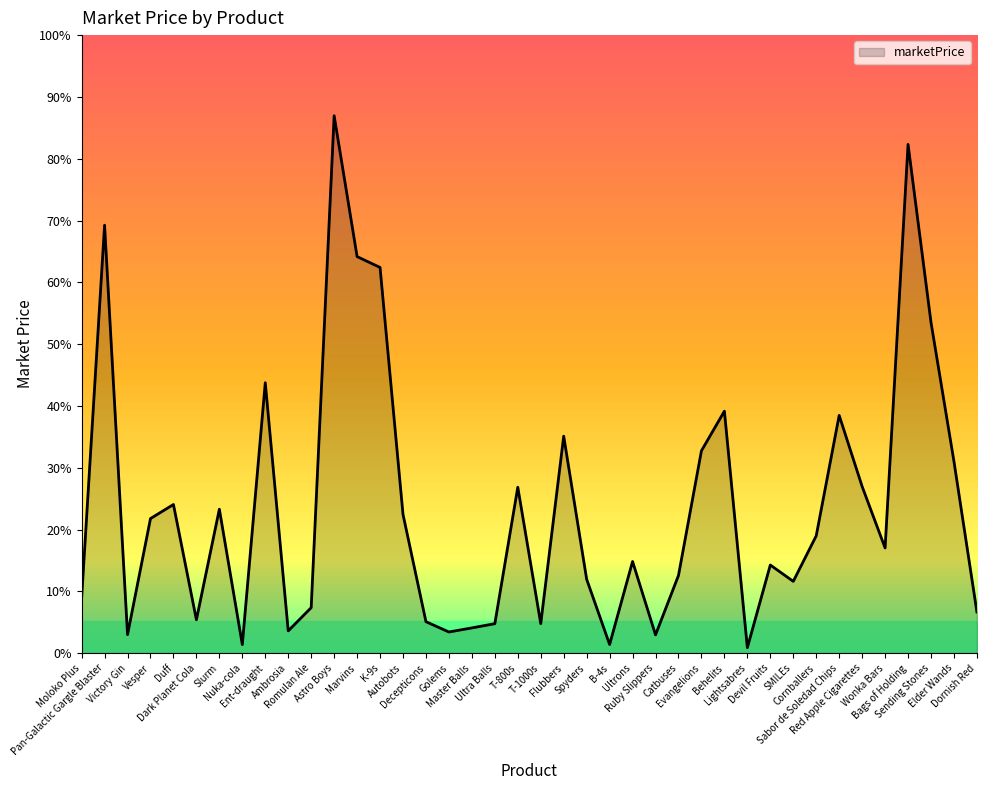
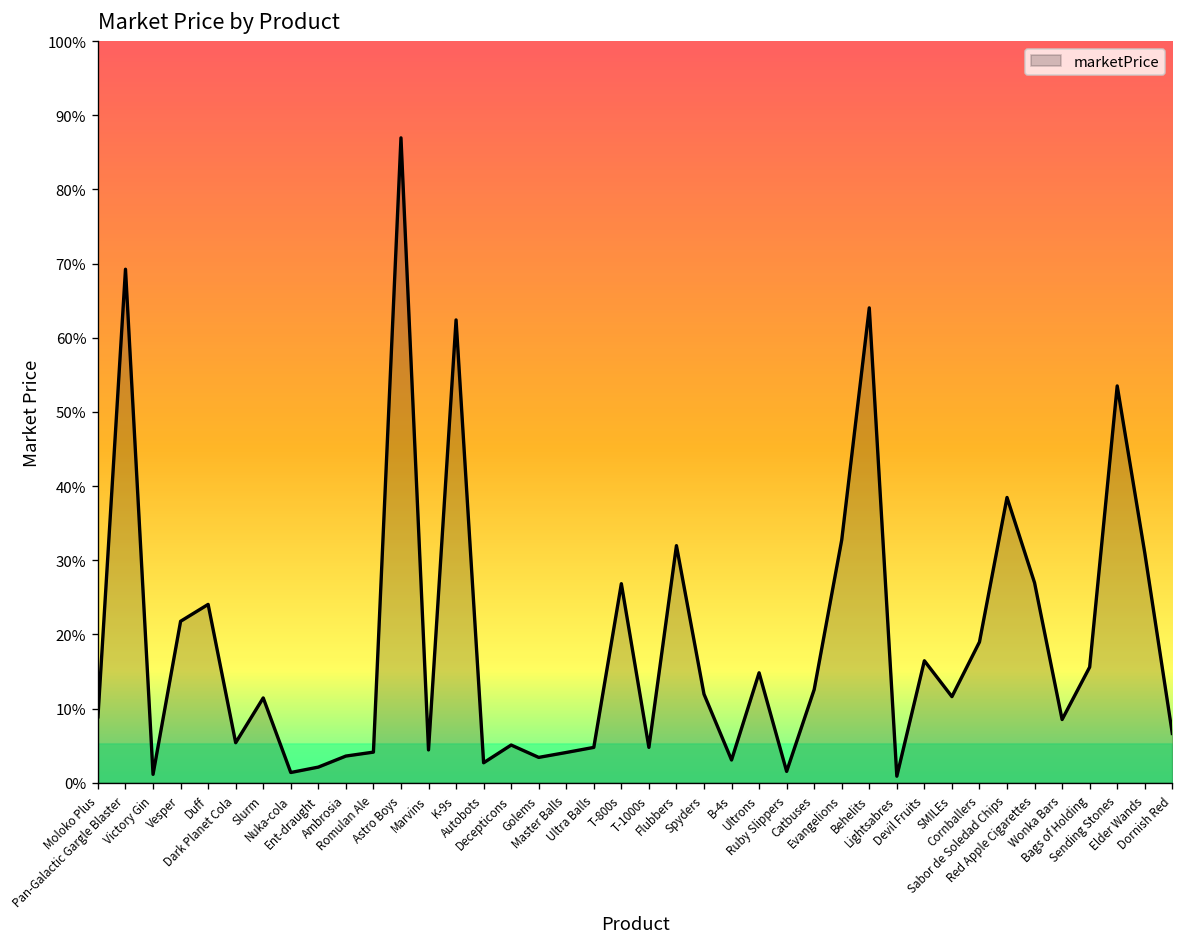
marketPrice, Victory Gin: 3% -> 1%
marketPrice, Slurm: 23% -> 11%
marketPrice, Ent-draught: 44% -> 2%
marketPrice, Romulan Ale: 7% -> 4%
marketPrice, Marvins: 64% -> 4%
marketPrice, Autobots: 22% -> 3%
marketPrice, Flubbers: 35% -> 32%
marketPrice, B-4s: 1% -> 3%
marketPrice, Ruby Slippers: 3% -> 2%
marketPrice, Behelits: 39% -> 64%
marketPrice, Devil Fruits: 14% -> 16%
marketPrice, Wonka Bars: 17% -> 9%
marketPrice, Bags of Holding: 82% -> 16%
